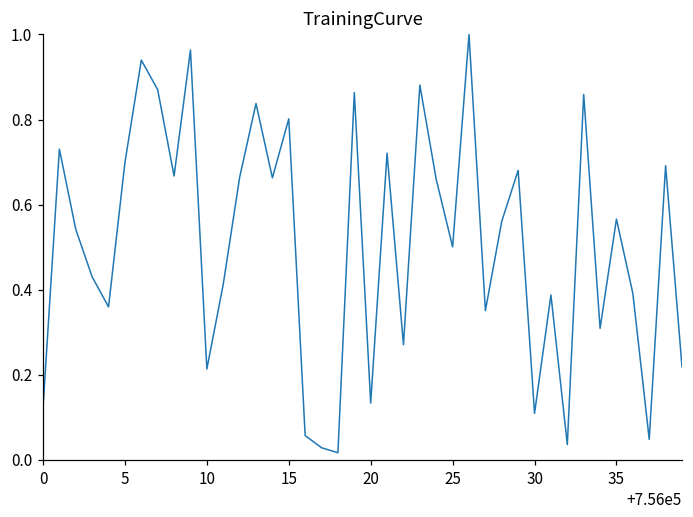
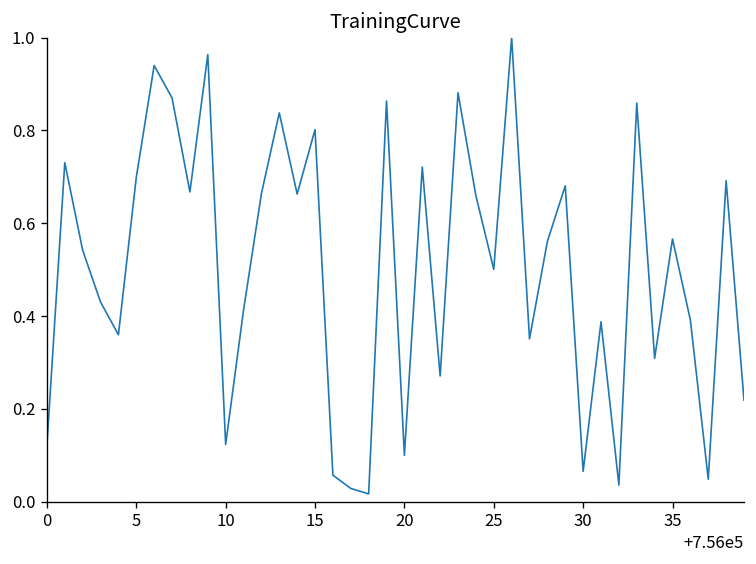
10: 0.21 -> 0.12
20: 0.13 -> 0.10
30: 0.11 -> 0.07
